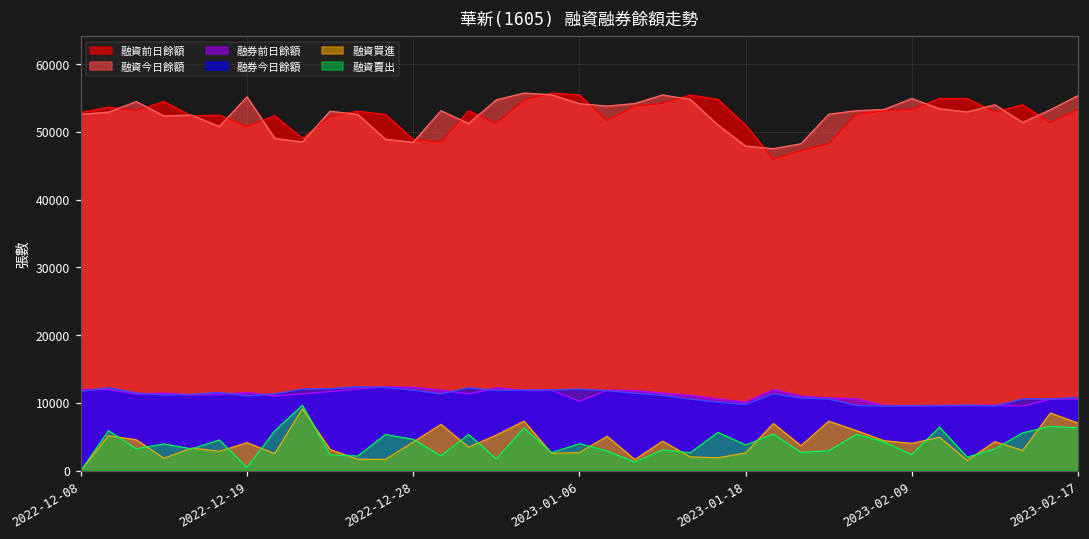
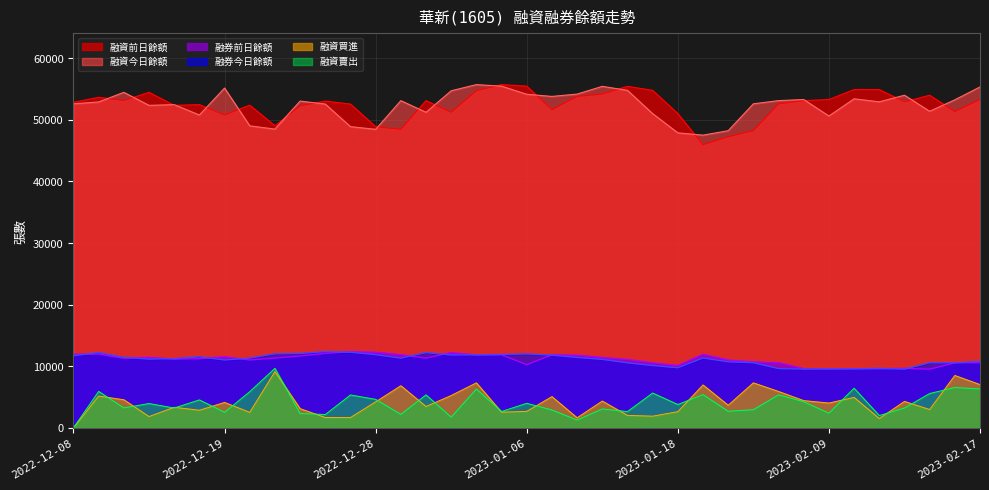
融資賣出, 2022-12-19: 0 -> 3000
融資今日餘額, 2023-02-09: 55000 -> 51000
